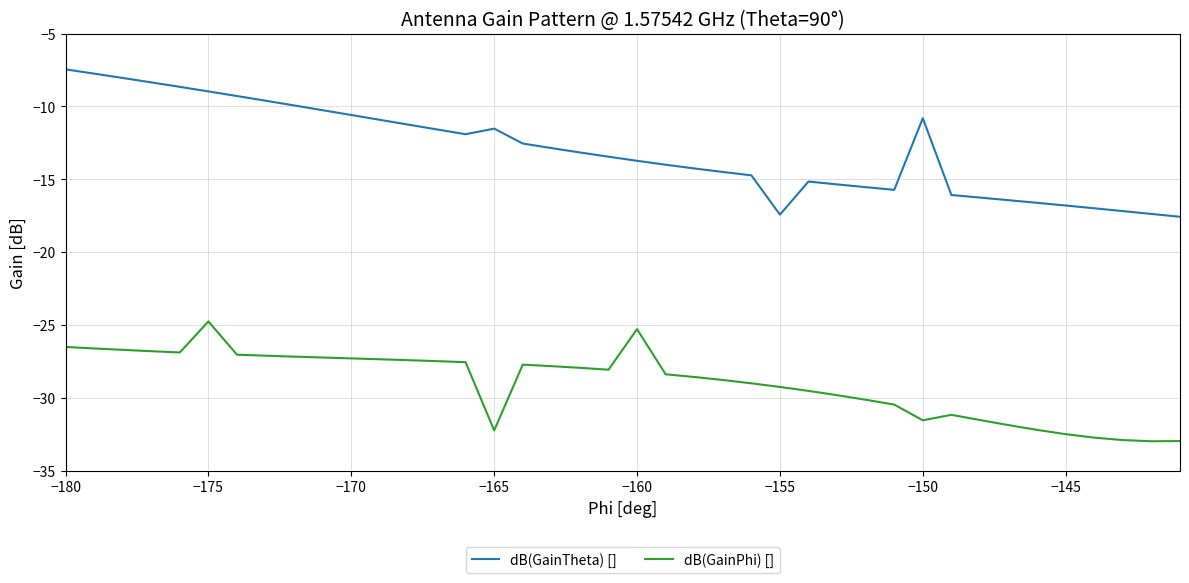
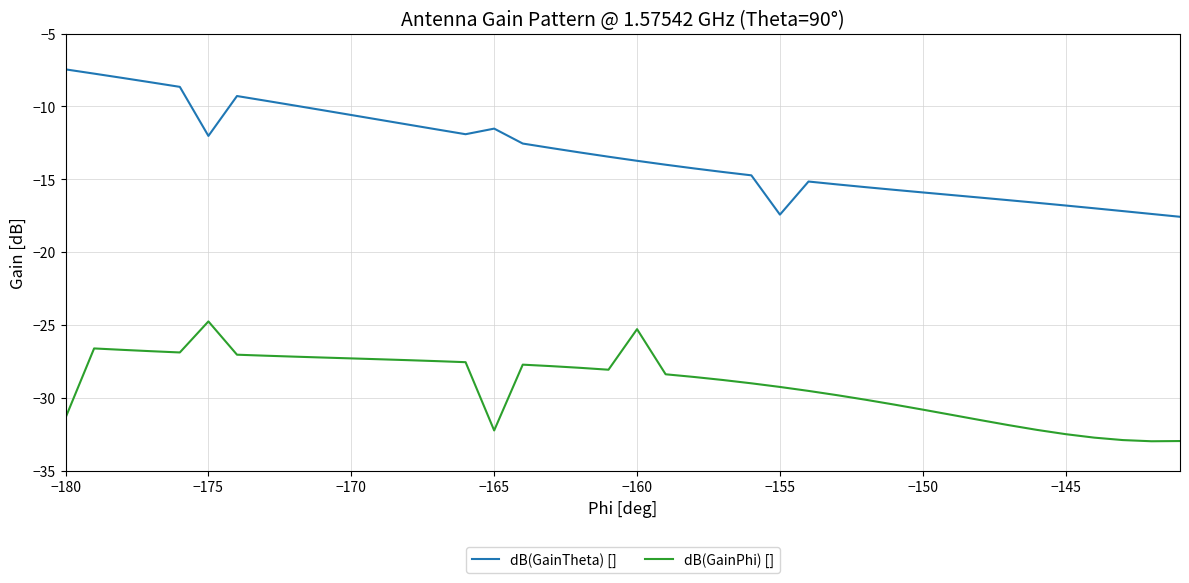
dB(GainPhi) [], −180: -26.5 -> -31.4
dB(GainTheta) [], −175: -9.0 -> -12.0
dB(GainTheta) [], −150: -10.8 -> -15.9
dB(GainPhi) [], −150: -31.5 -> -30.8
